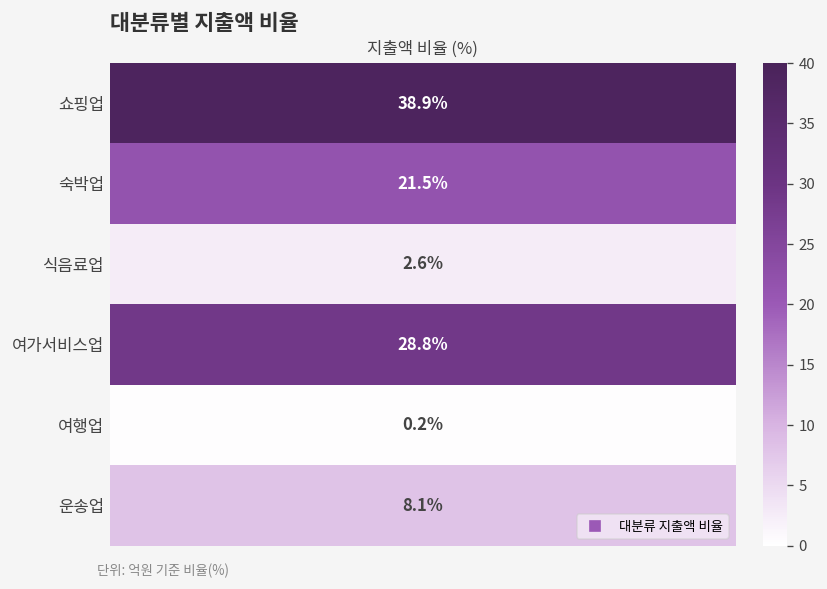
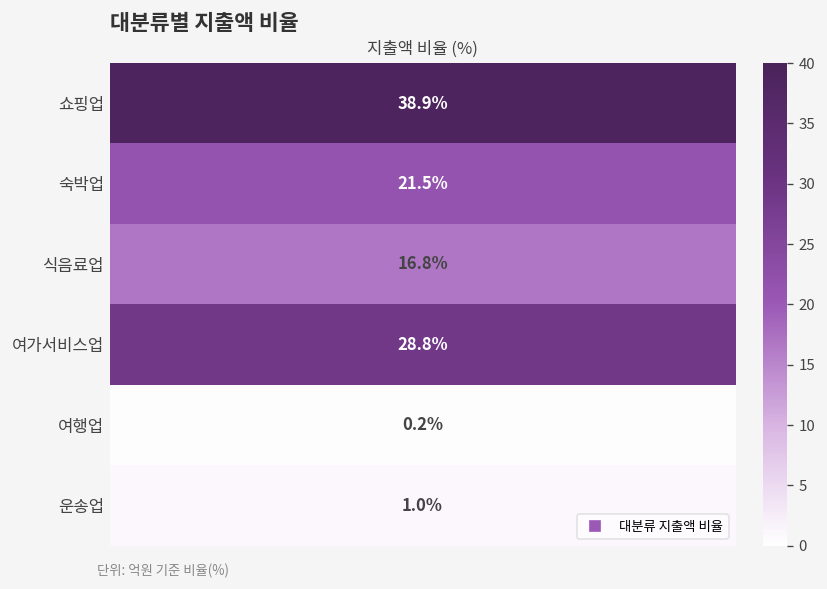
식음료업, 지출액 비율 (%): 2.6% -> 16.8%
운송업, 지출액 비율 (%): 8.1% -> 1.0%
